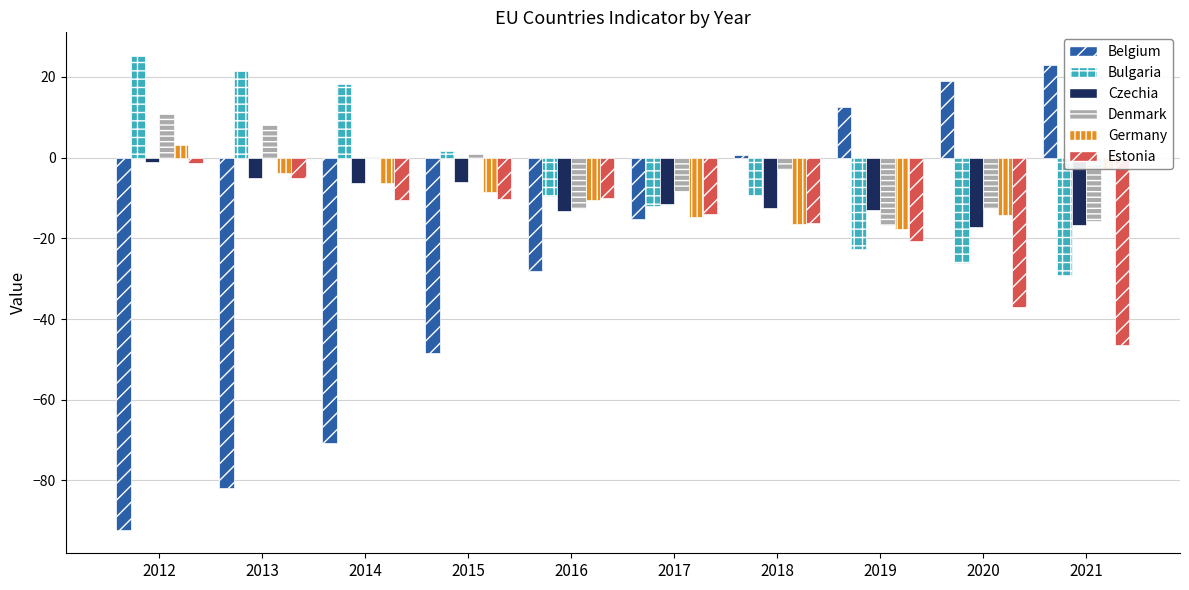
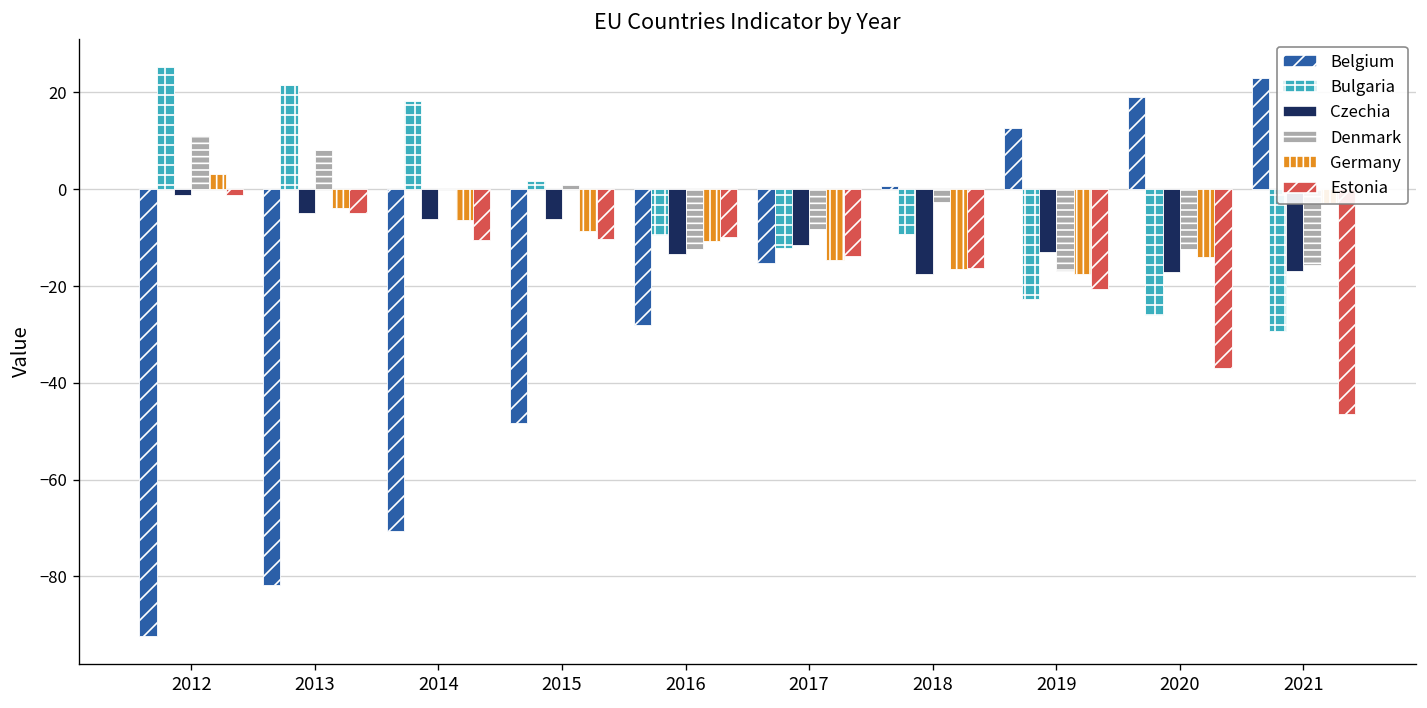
Czechia, 2018: -13 -> -18
